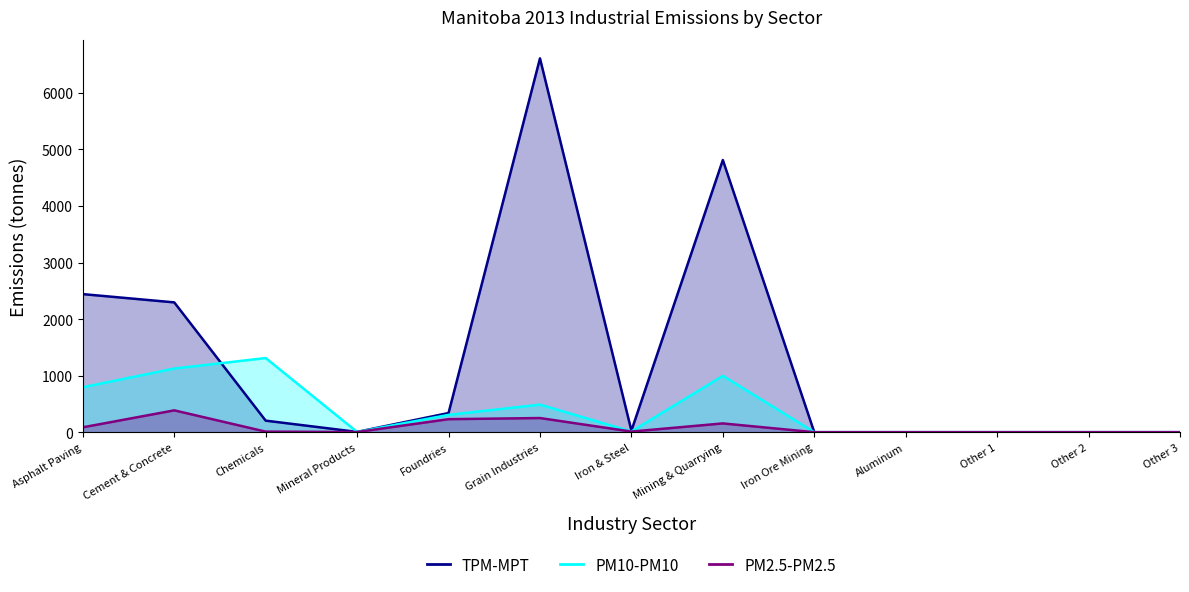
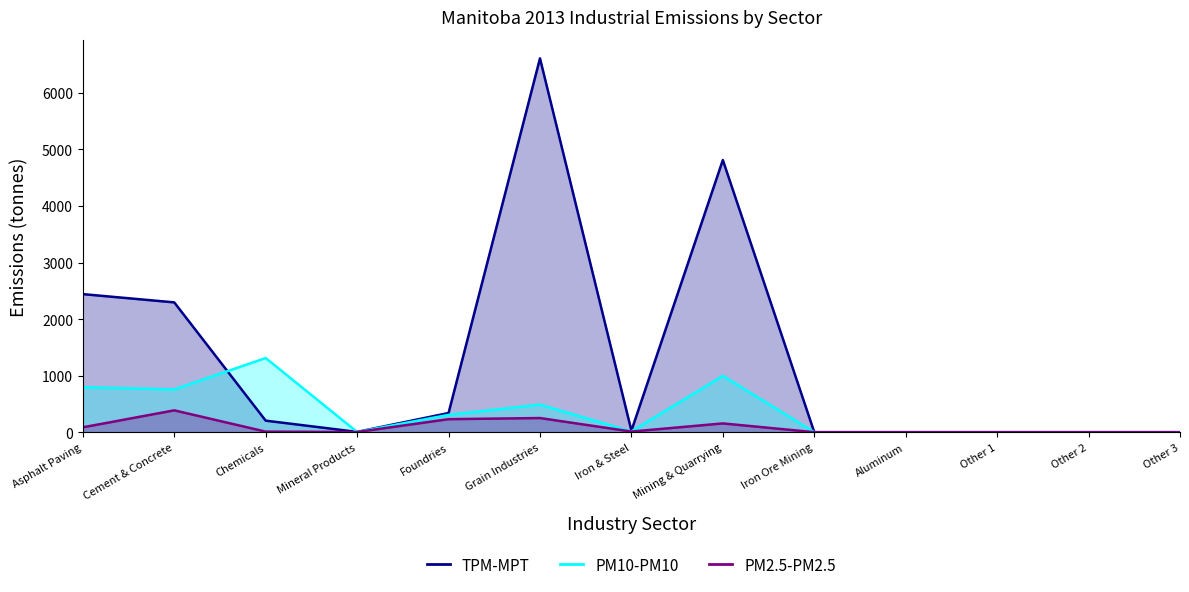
PM10-PM10, Cement & Concrete: 1100 -> 800
